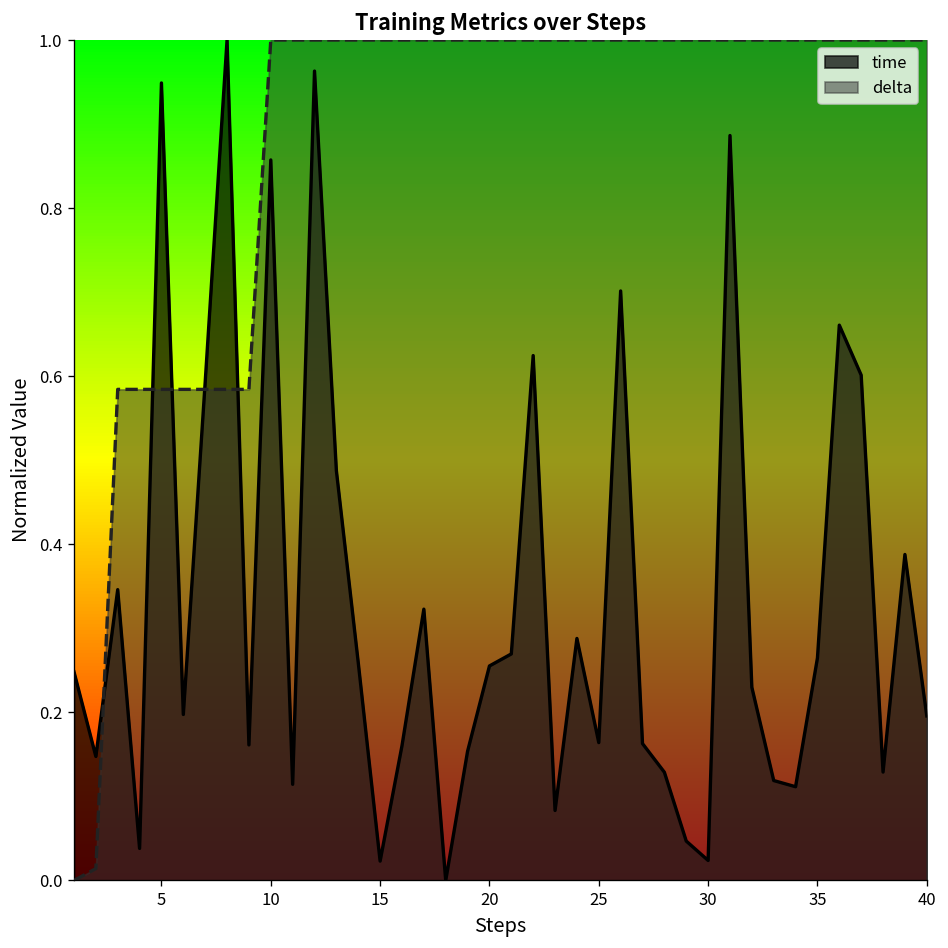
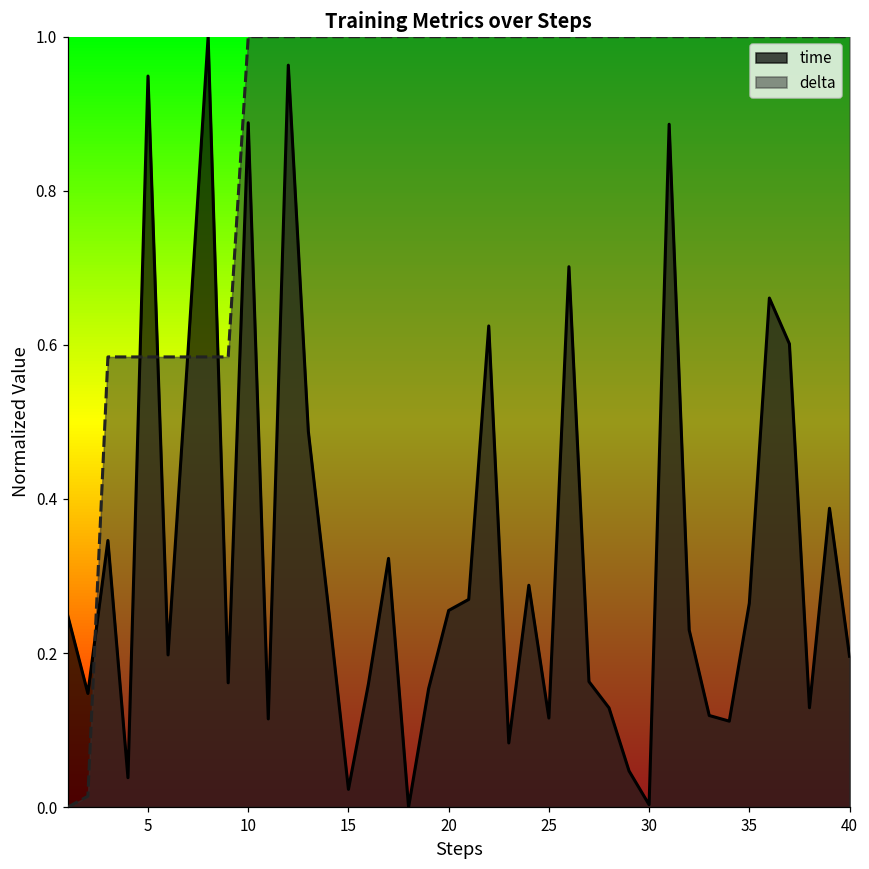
time, 10: 0.86 -> 0.89
time, 25: 0.16 -> 0.12
time, 30: 0.02 -> 0.00
